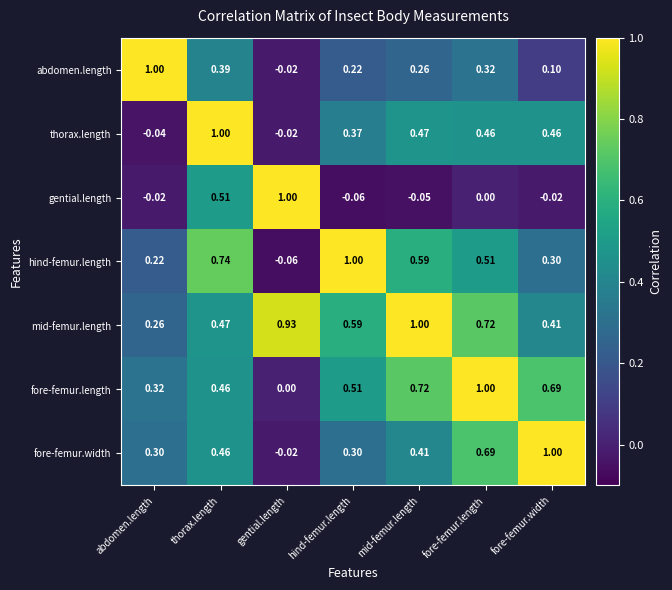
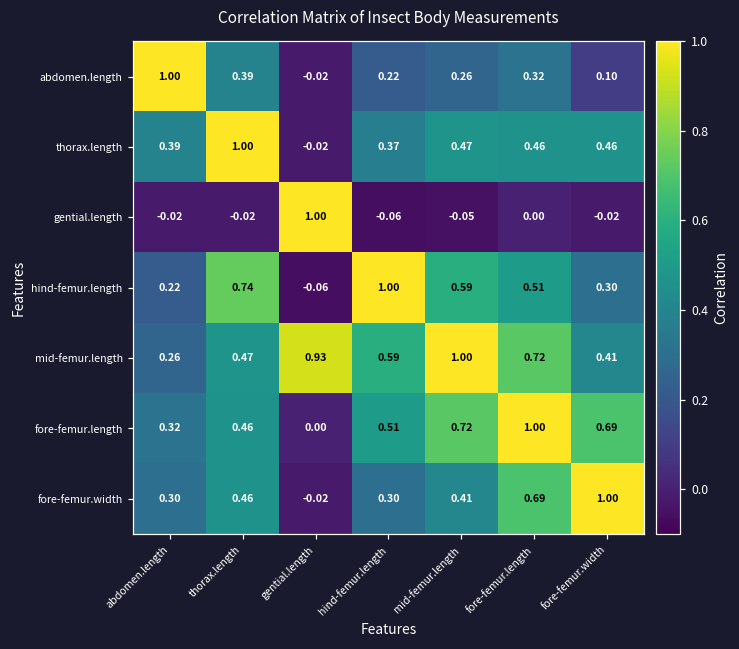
thorax.length, abdomen.length: -0.04 -> 0.39
gential.length, thorax.length: 0.51 -> -0.02
